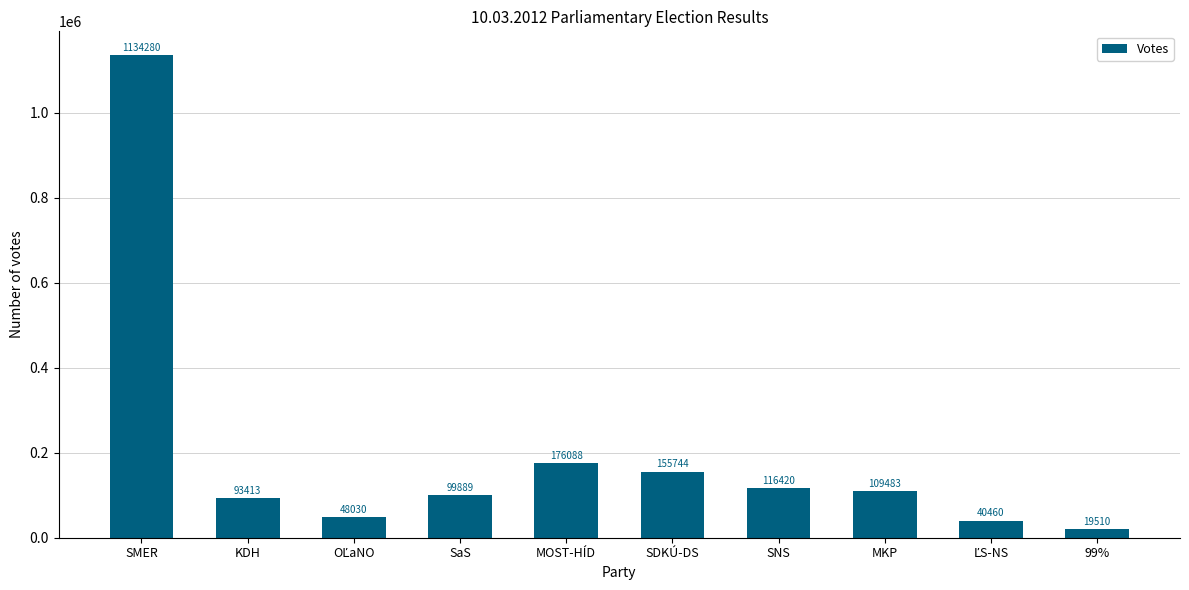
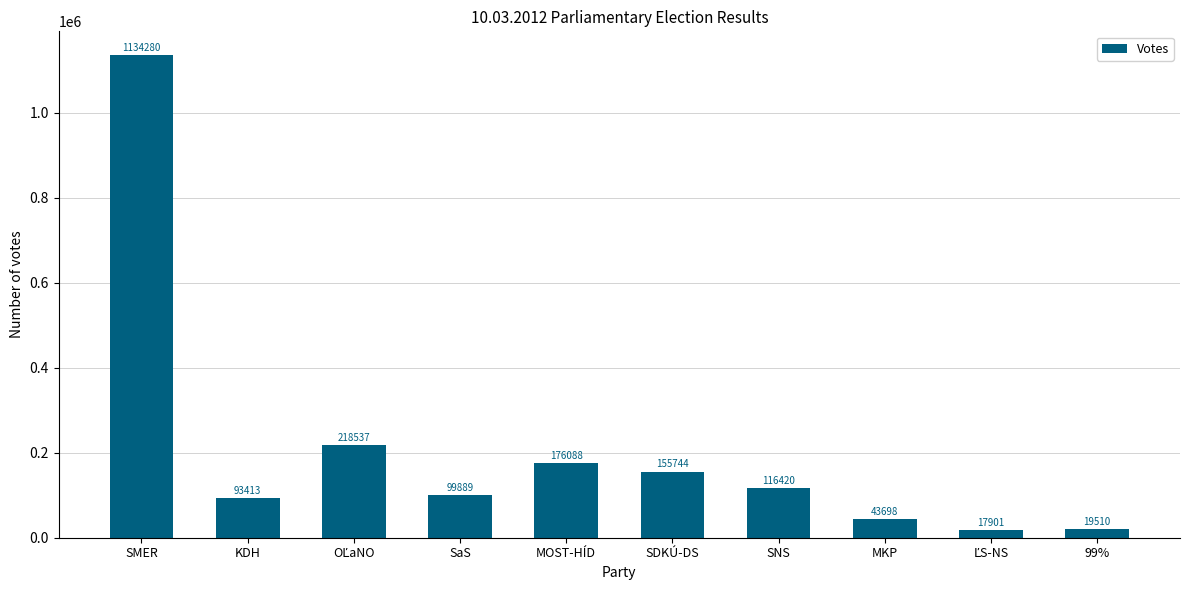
OĽaNO: 48030 -> 218537
MKP: 109483 -> 43698
ĽS-NS: 40460 -> 17901
